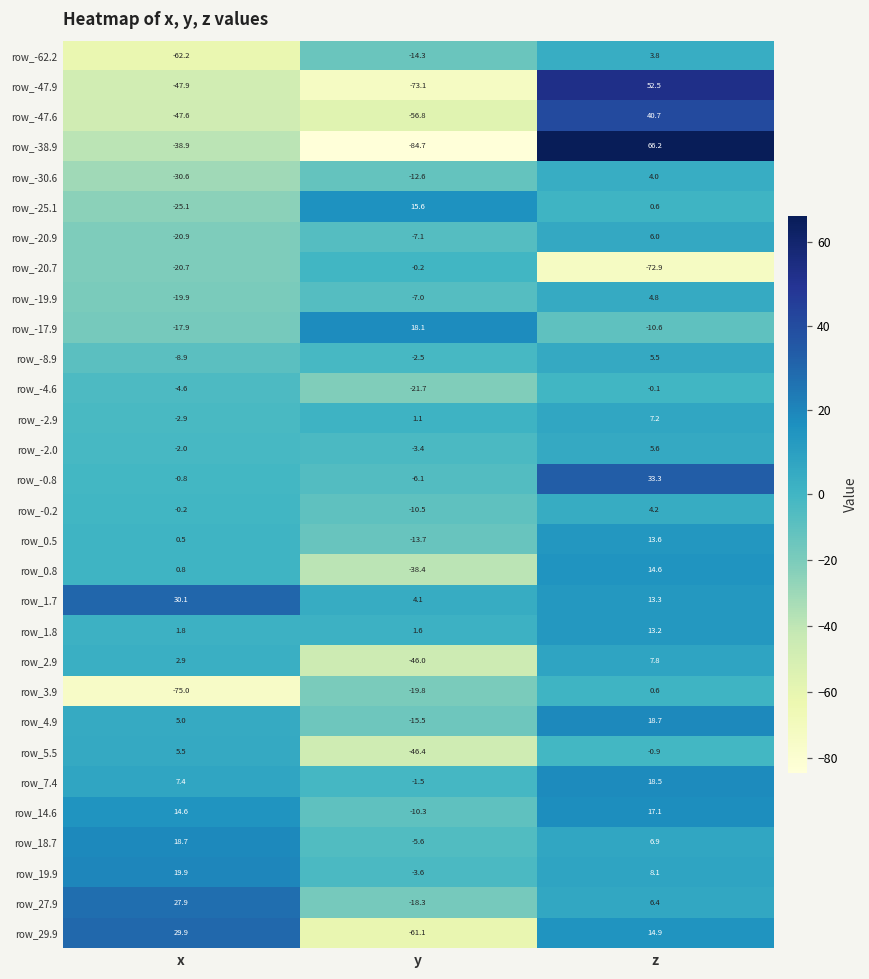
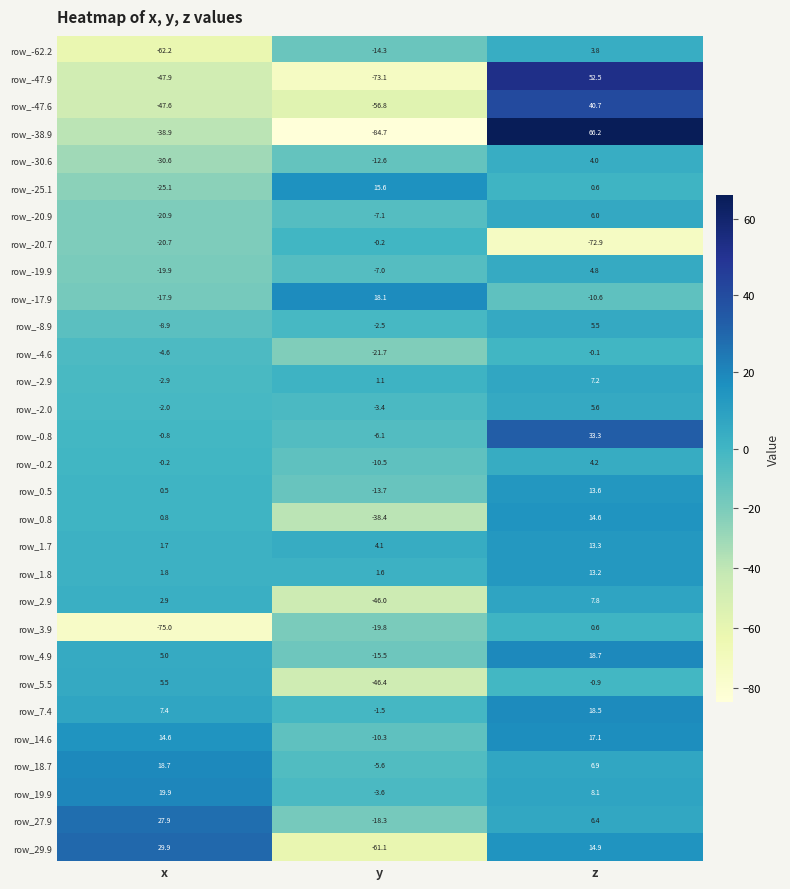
row_1.7, x: 30.1 -> 1.7
